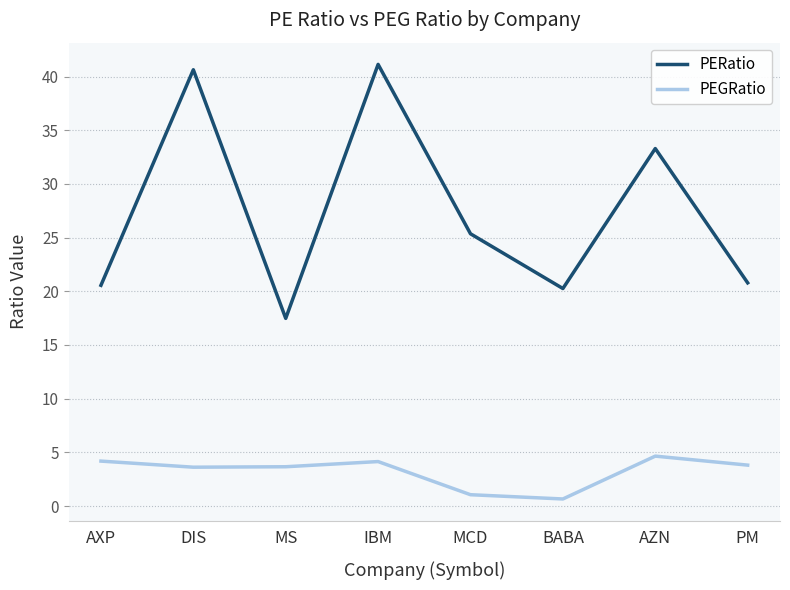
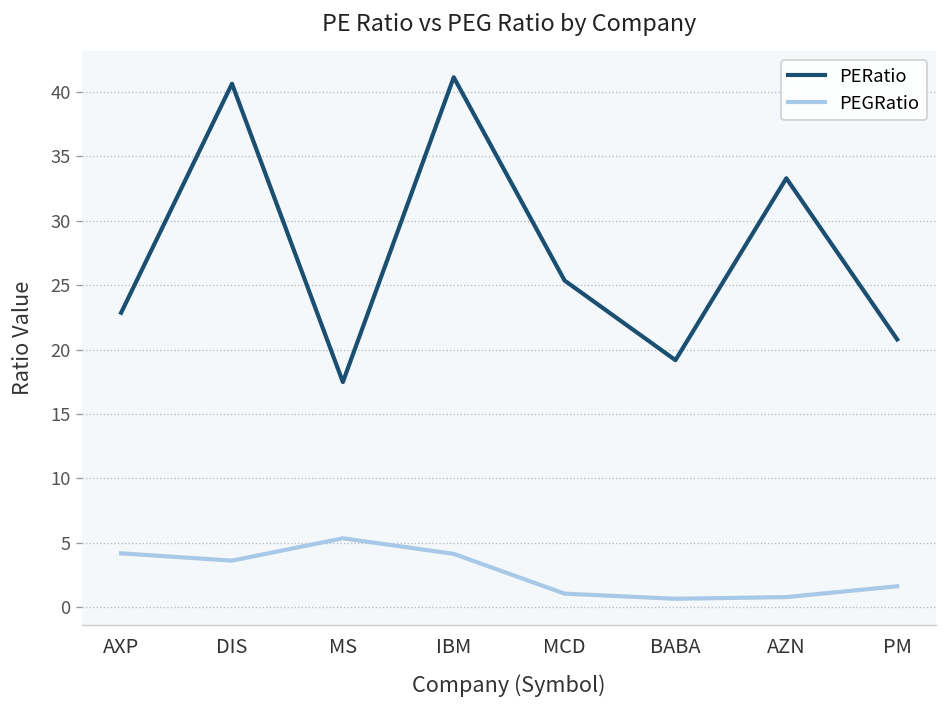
PERatio, AXP: 20.6 -> 22.9
PEGRatio, MS: 3.7 -> 5.3
PERatio, BABA: 20.3 -> 19.2
PEGRatio, AZN: 4.6 -> 0.8
PEGRatio, PM: 3.8 -> 1.6
